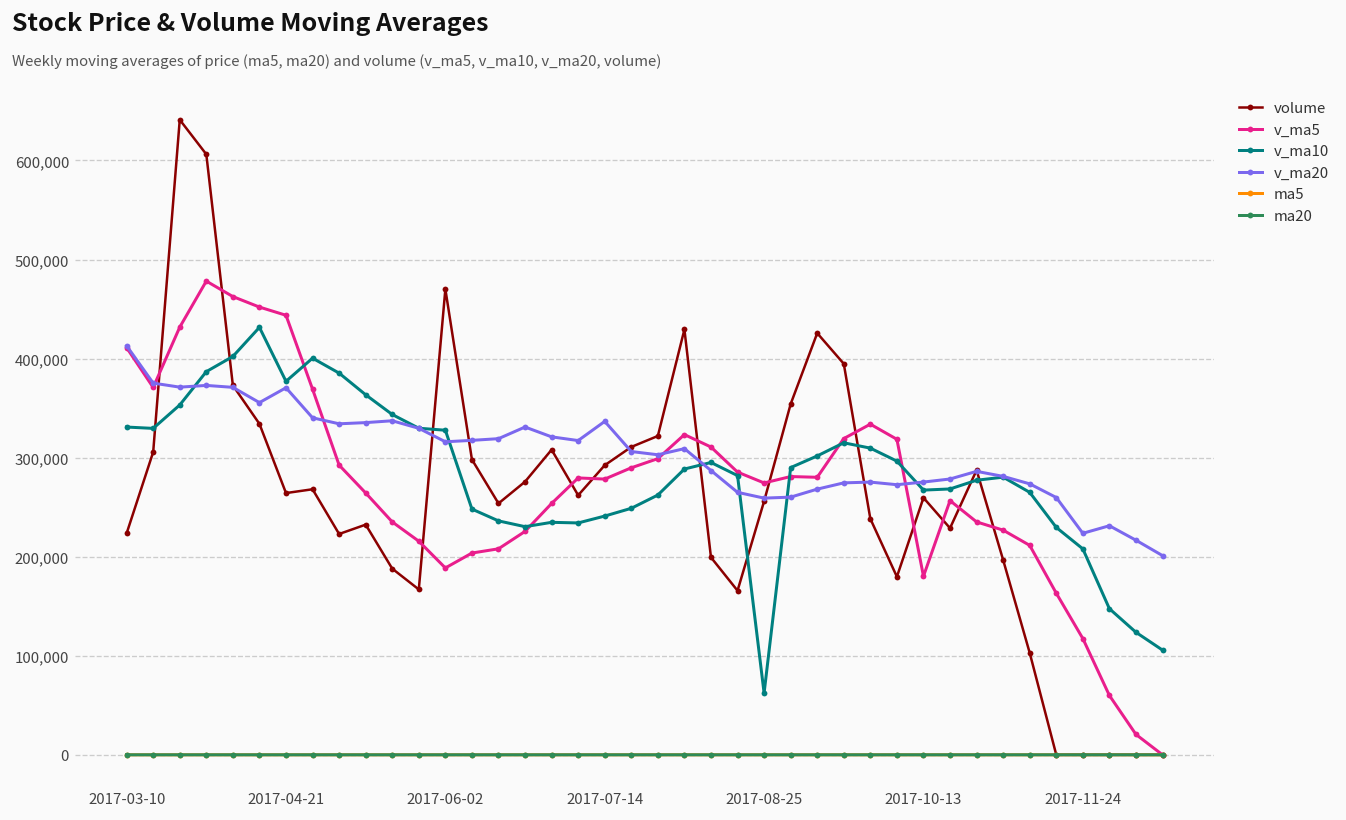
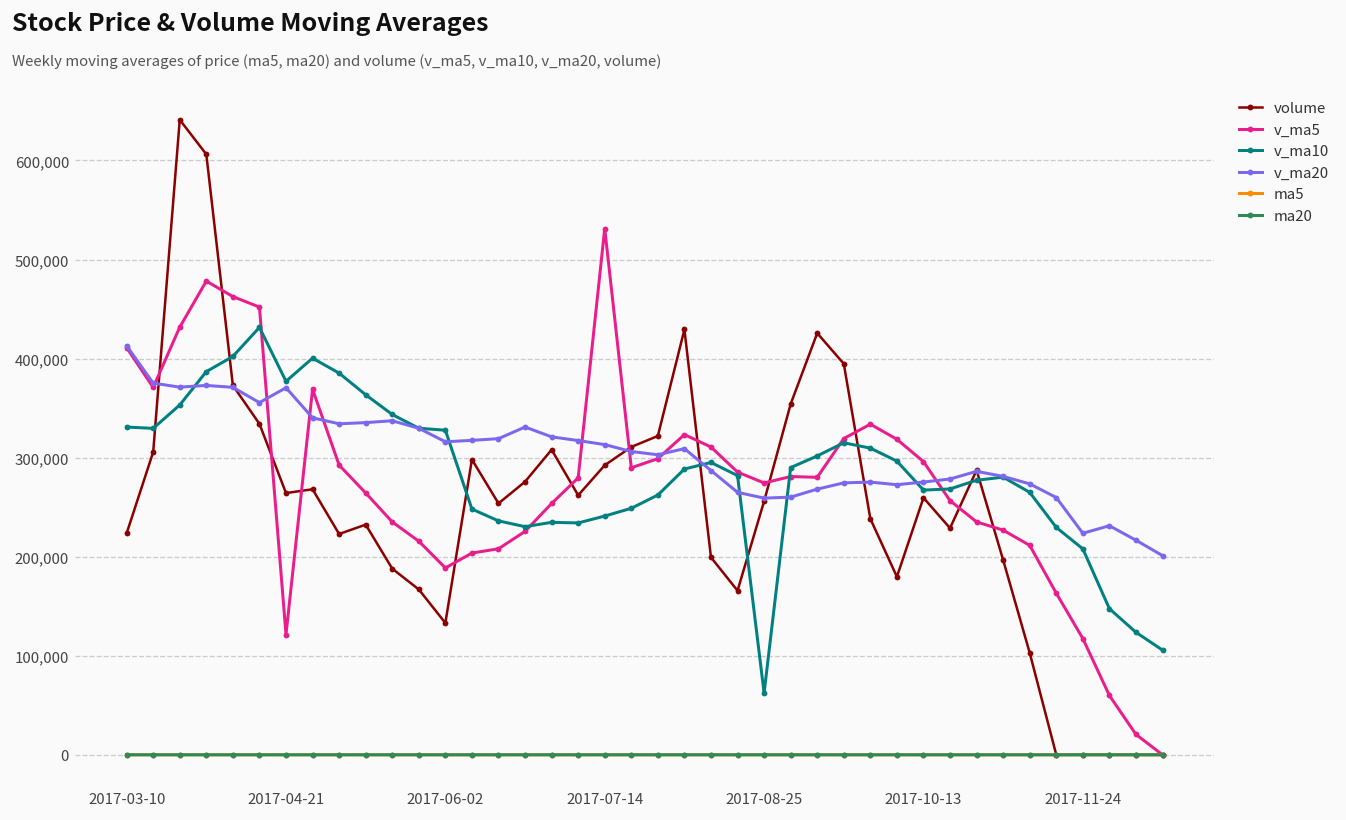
v_ma5, 2017-04-21: 440,000 -> 120,000
volume, 2017-06-02: 470,000 -> 130,000
v_ma5, 2017-07-14: 280,000 -> 530,000
v_ma20, 2017-07-14: 340,000 -> 310,000
v_ma5, 2017-10-13: 180,000 -> 300,000
